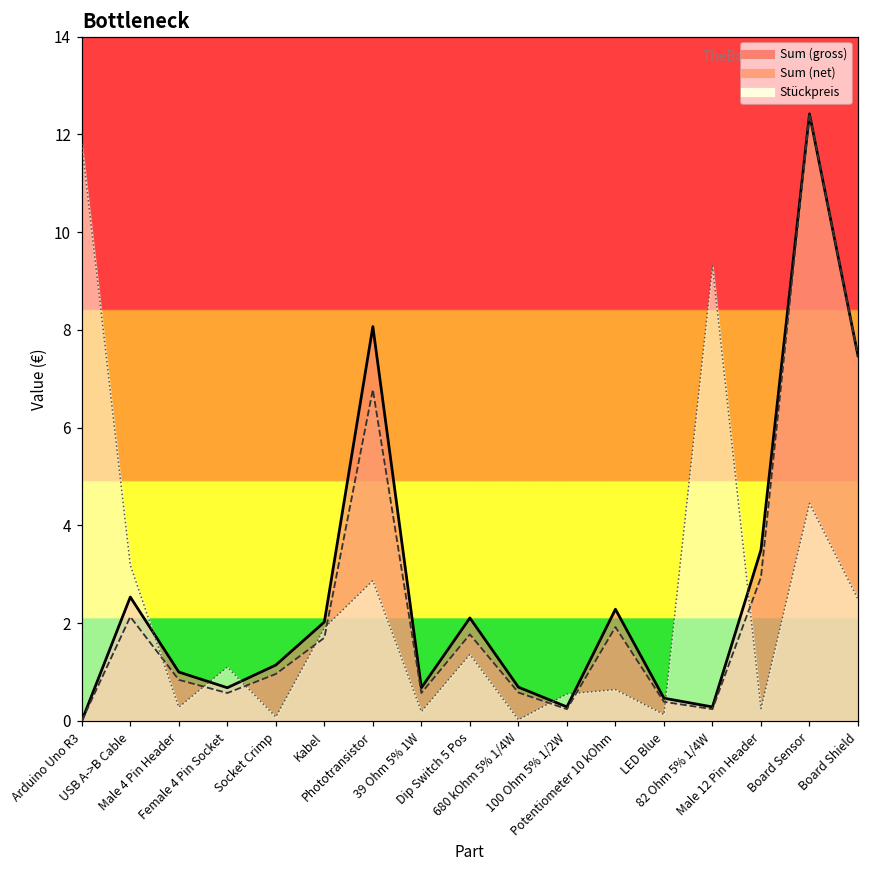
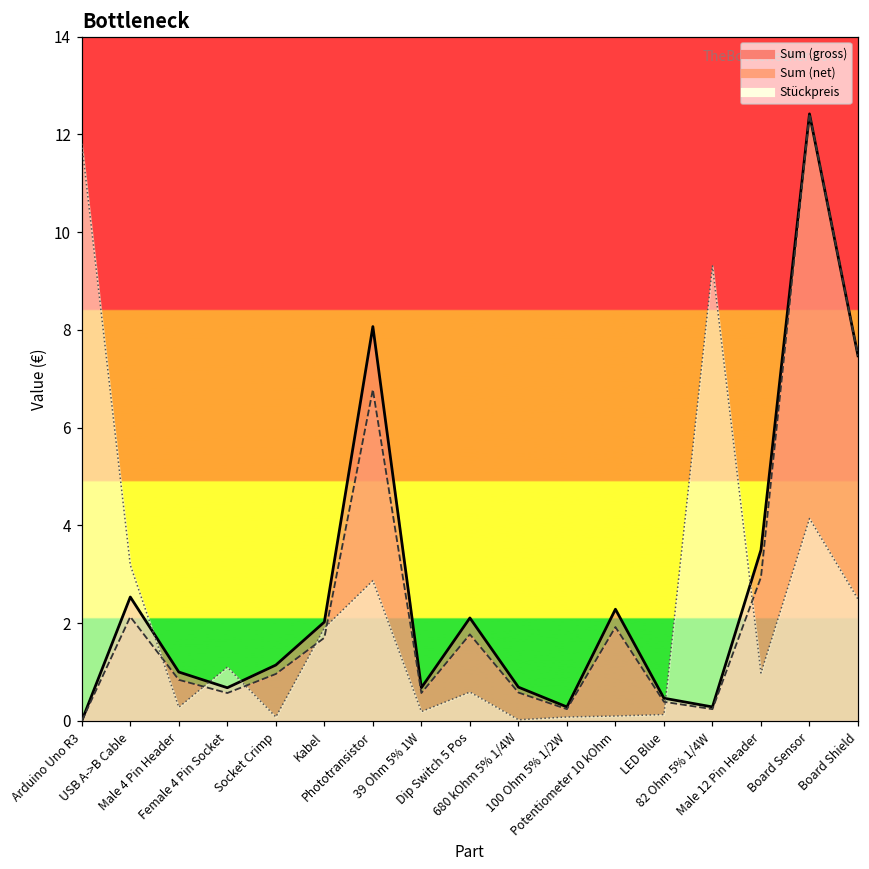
Stückpreis, Dip Switch 5 Pos: 1.4 -> 0.6
Stückpreis, 100 Ohm 5% 1/2W: 0.6 -> 0.1
Stückpreis, Potentiometer 10 kOhm: 0.6 -> 0.1
Stückpreis, Male 12 Pin Header: 0.3 -> 1.0
Stückpreis, Board Sensor: 4.5 -> 4.1
